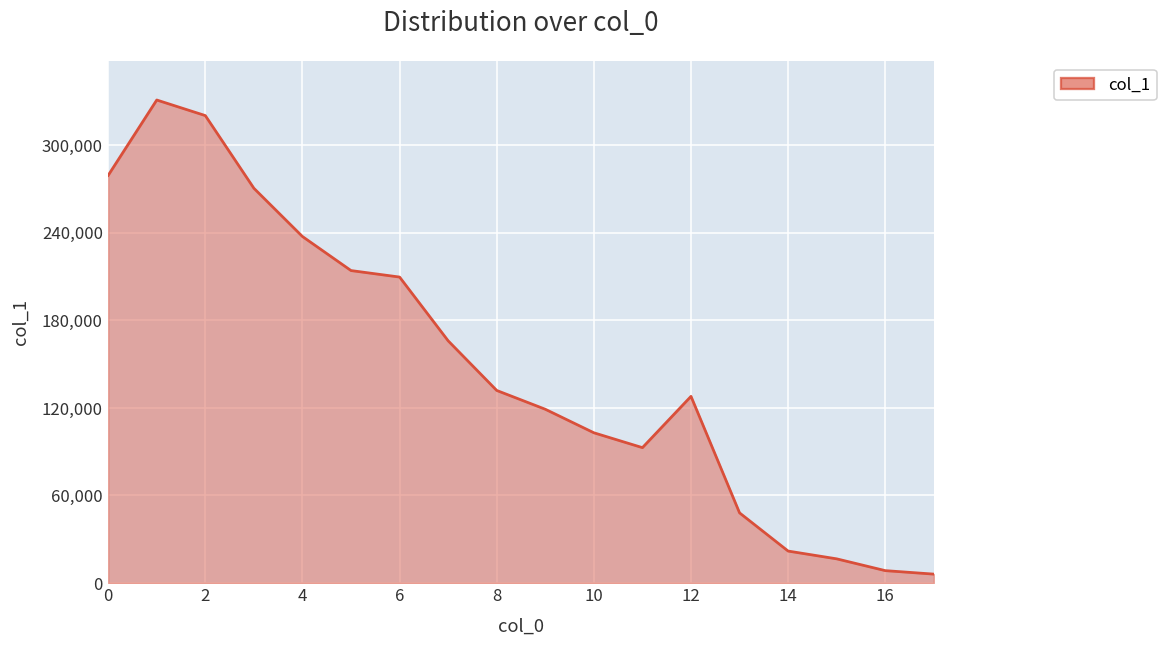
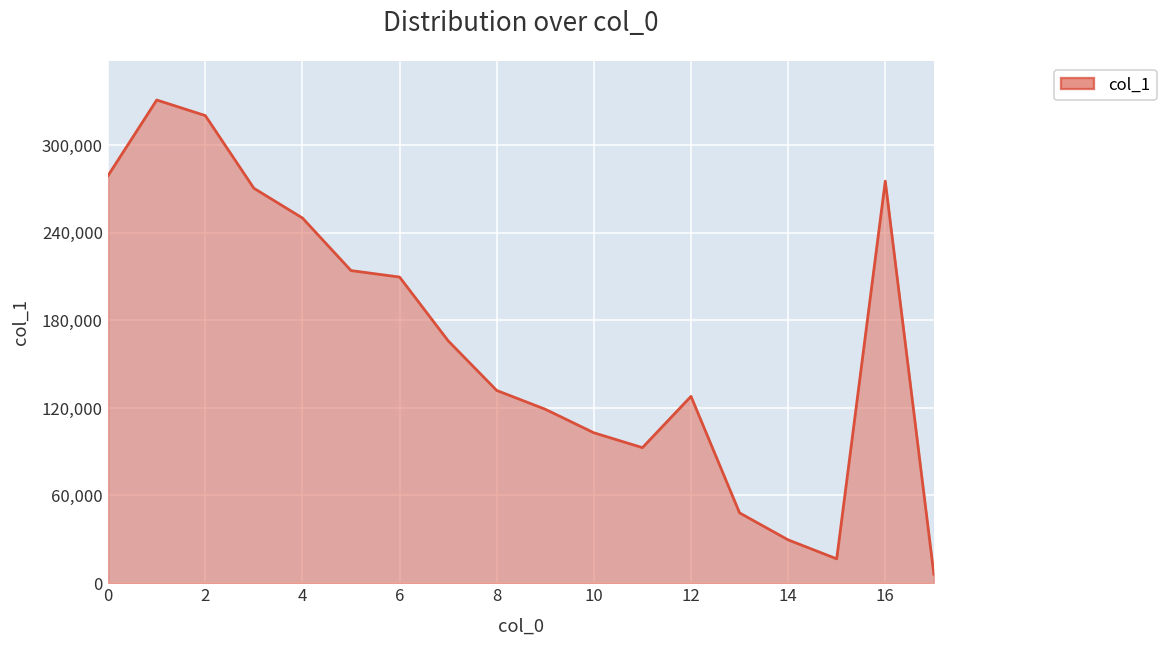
4: 238,000 -> 250,000
14: 22,000 -> 30,000
16: 9,000 -> 275,000
